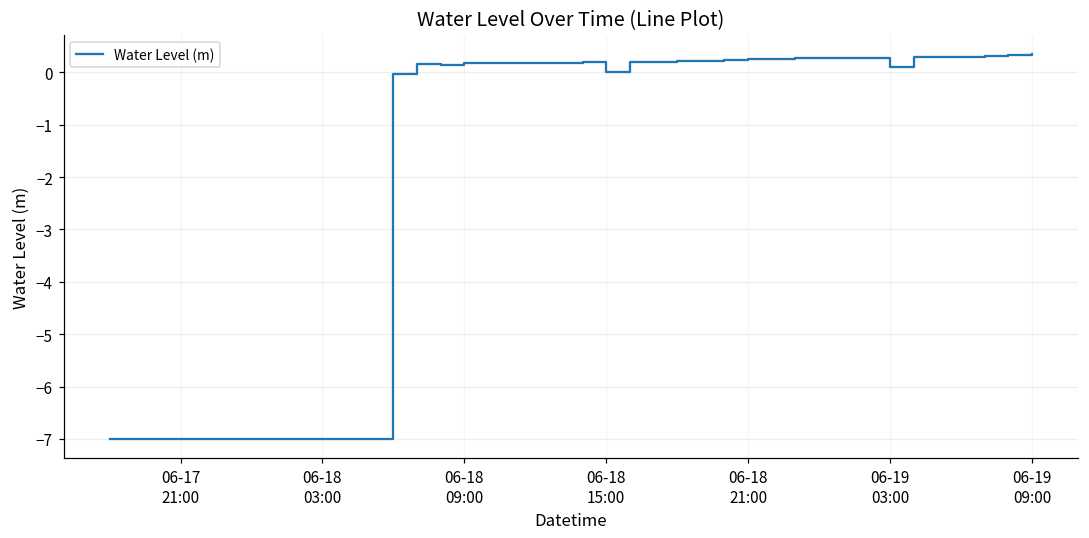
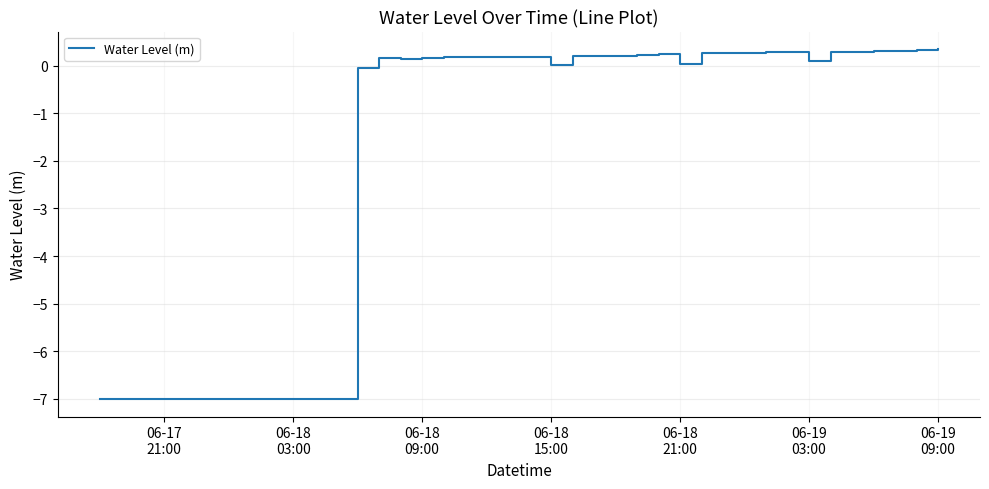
06-18 21:00: 0.2 -> 0.0
